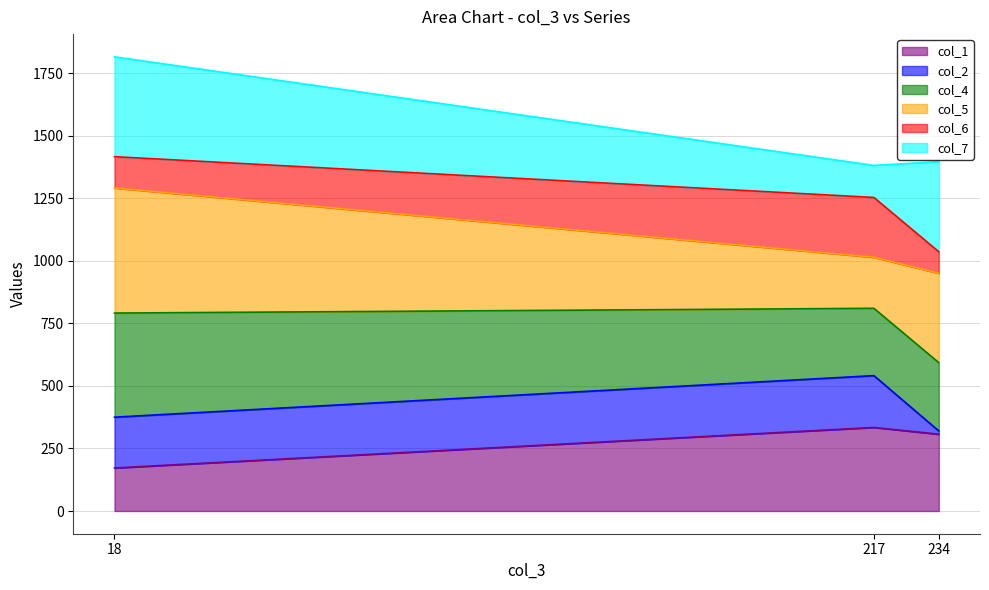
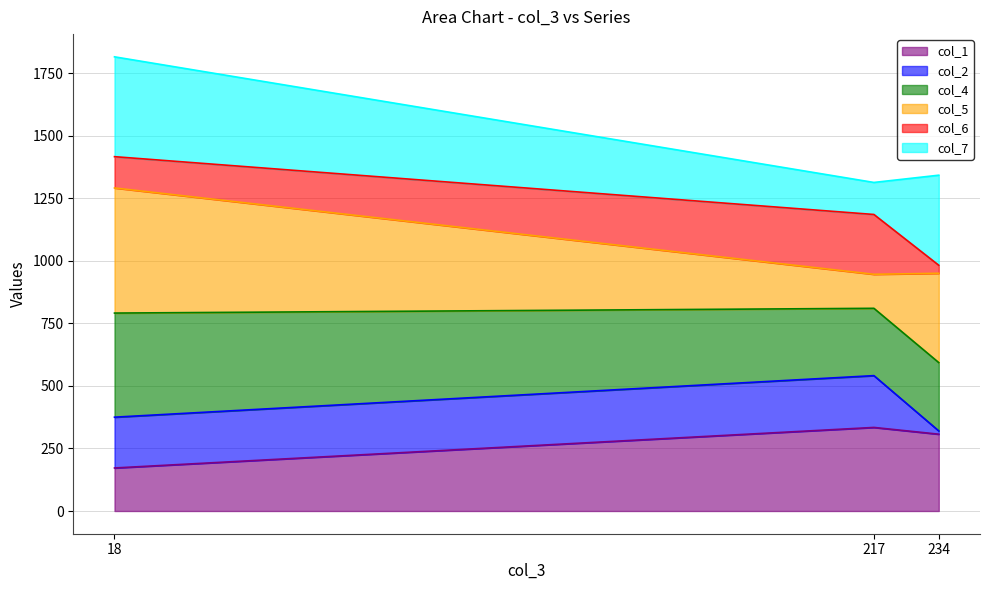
col_5, 217: 200 -> 140
col_6, 234: 90 -> 30
